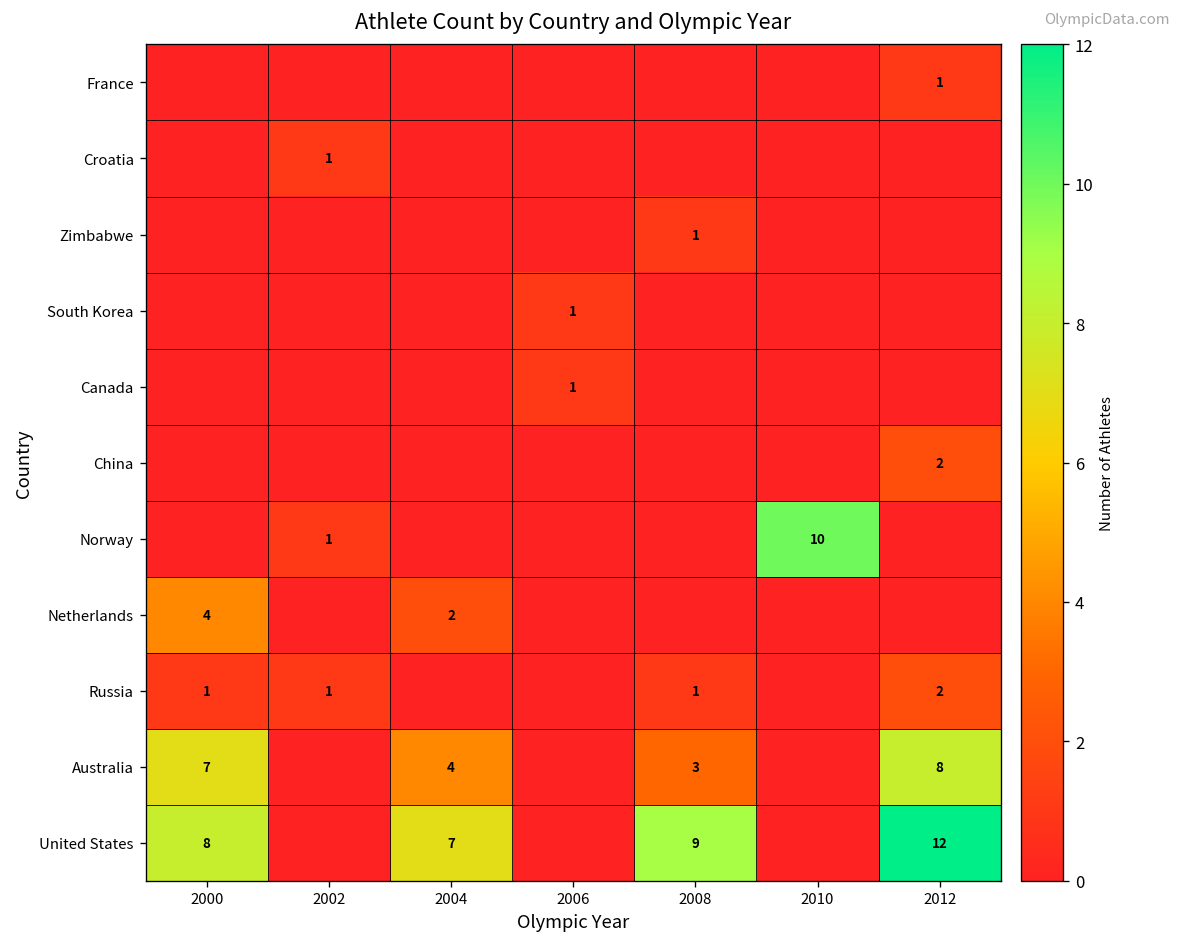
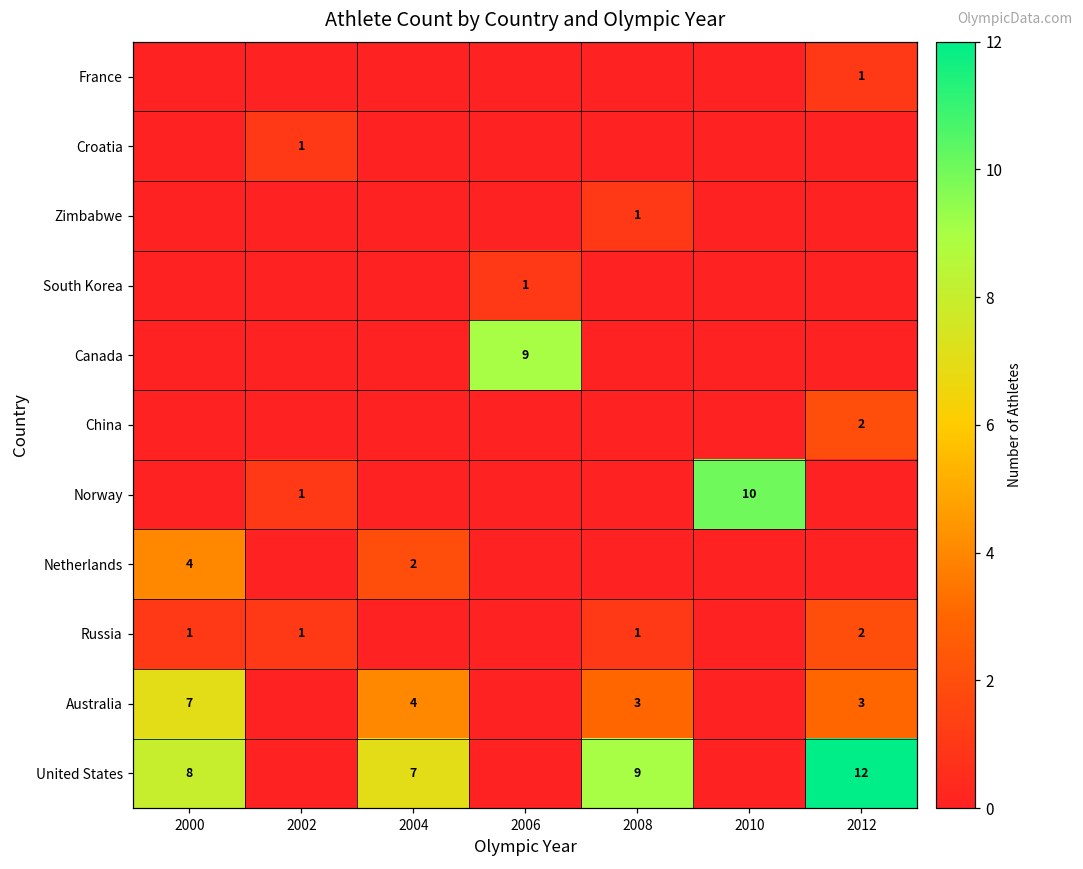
Canada, 2006: 1 -> 9
Australia, 2012: 8 -> 3
